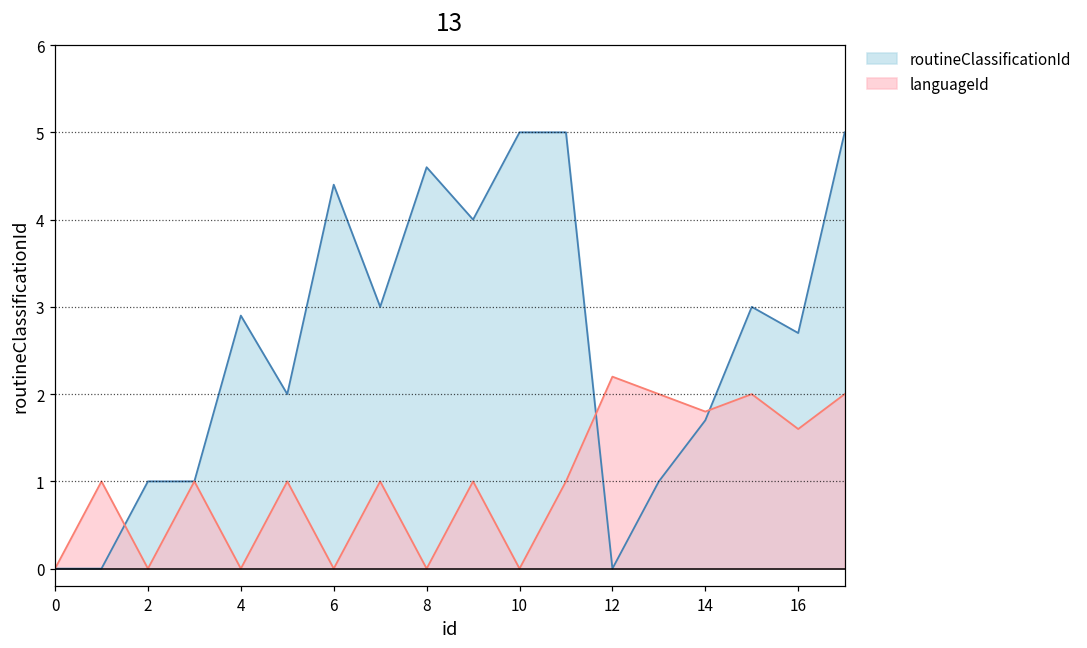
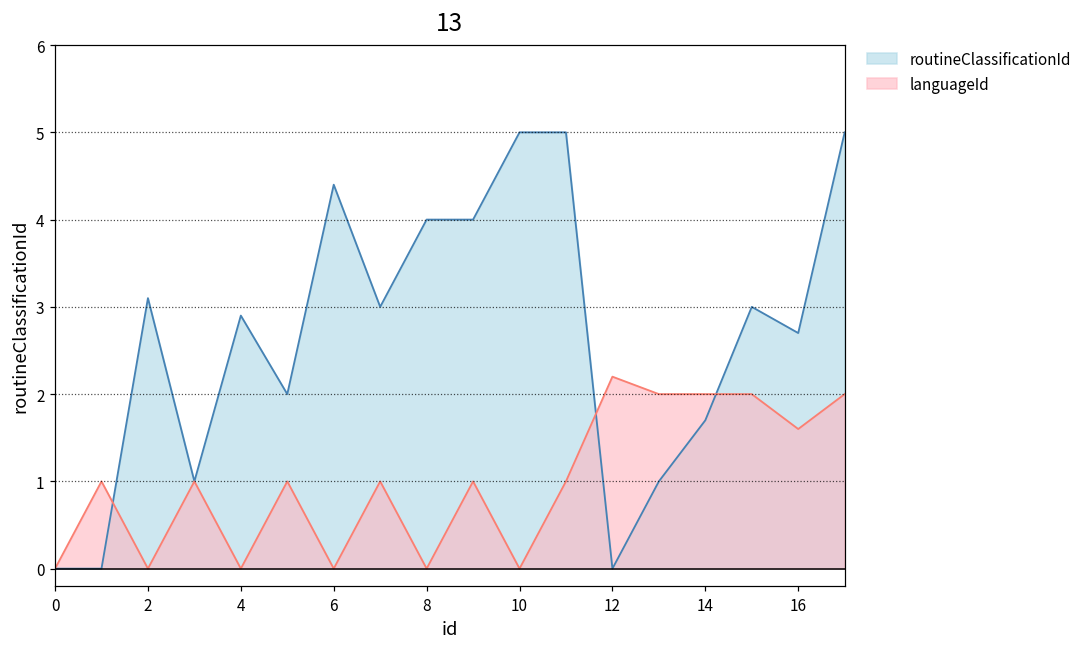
routineClassificationId, 2: 1.0 -> 3.1
routineClassificationId, 8: 4.6 -> 4.0
languageId, 14: 1.8 -> 2.0
